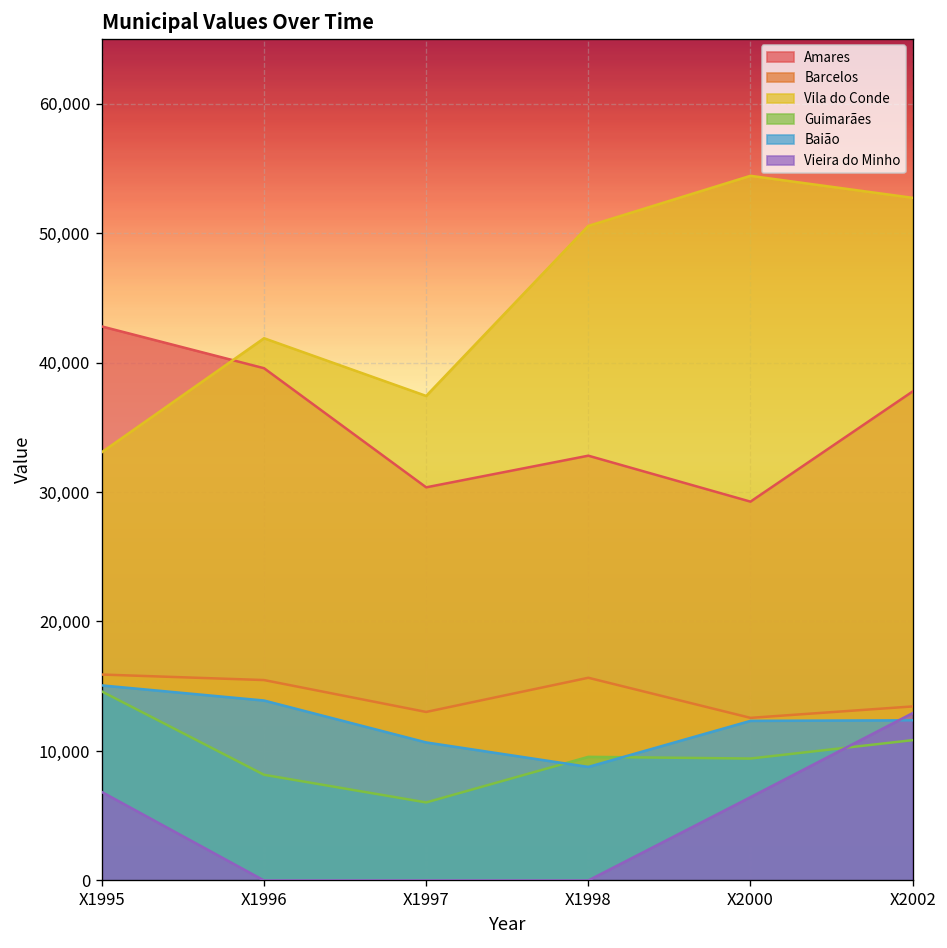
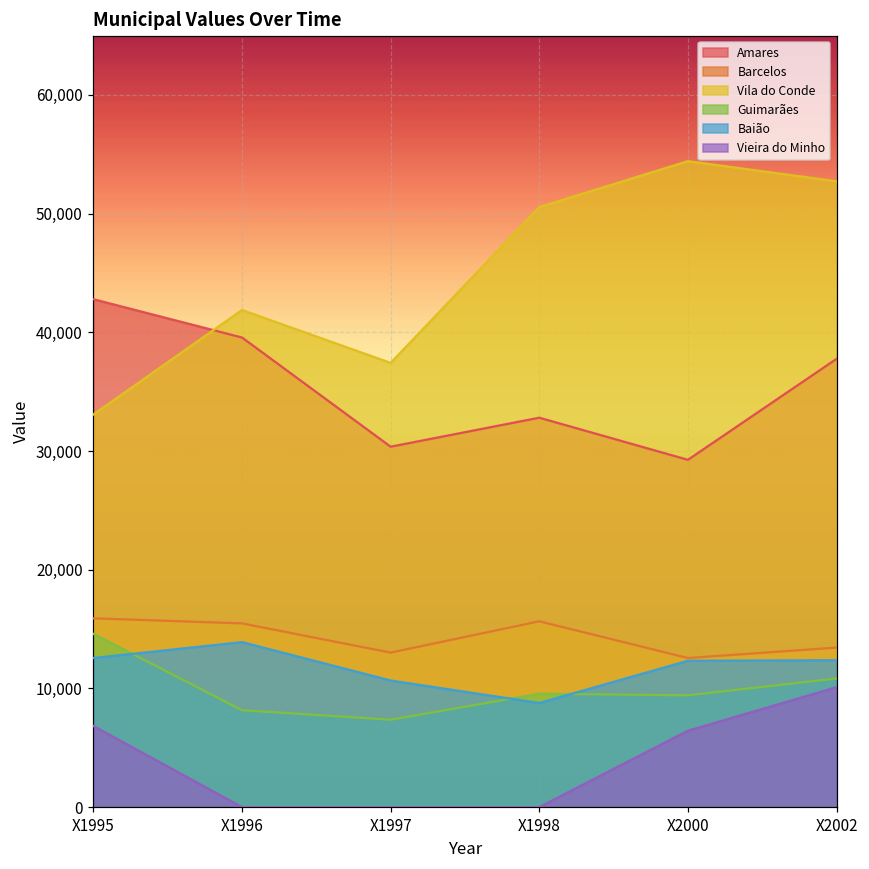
Baião, X1995: 15,100 -> 12,600
Guimarães, X1997: 6,000 -> 7,400
Vieira do Minho, X2002: 12,900 -> 10,100
